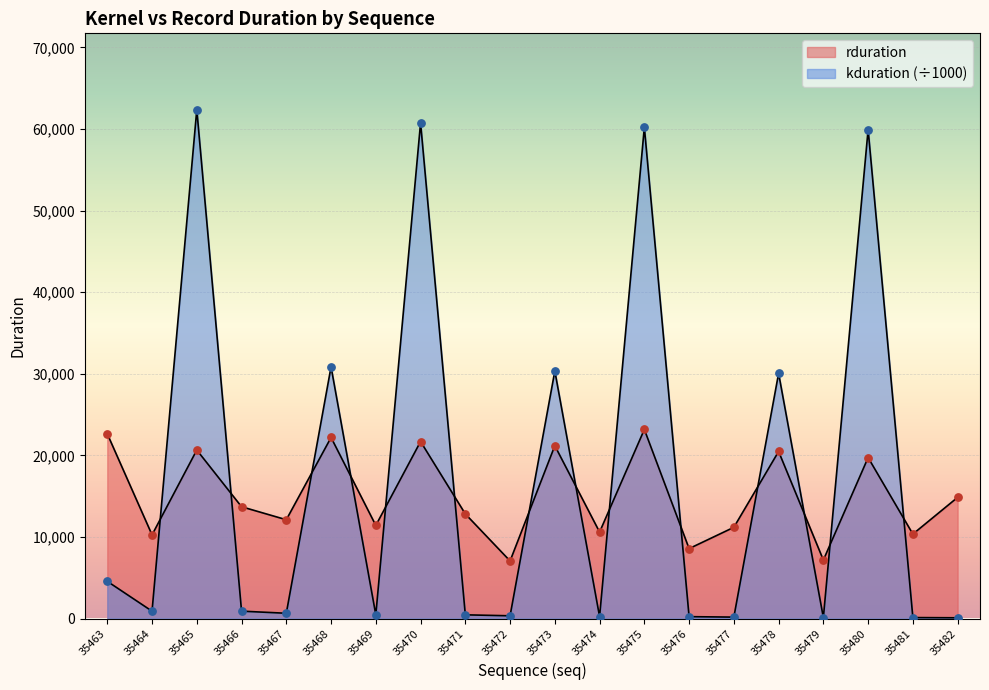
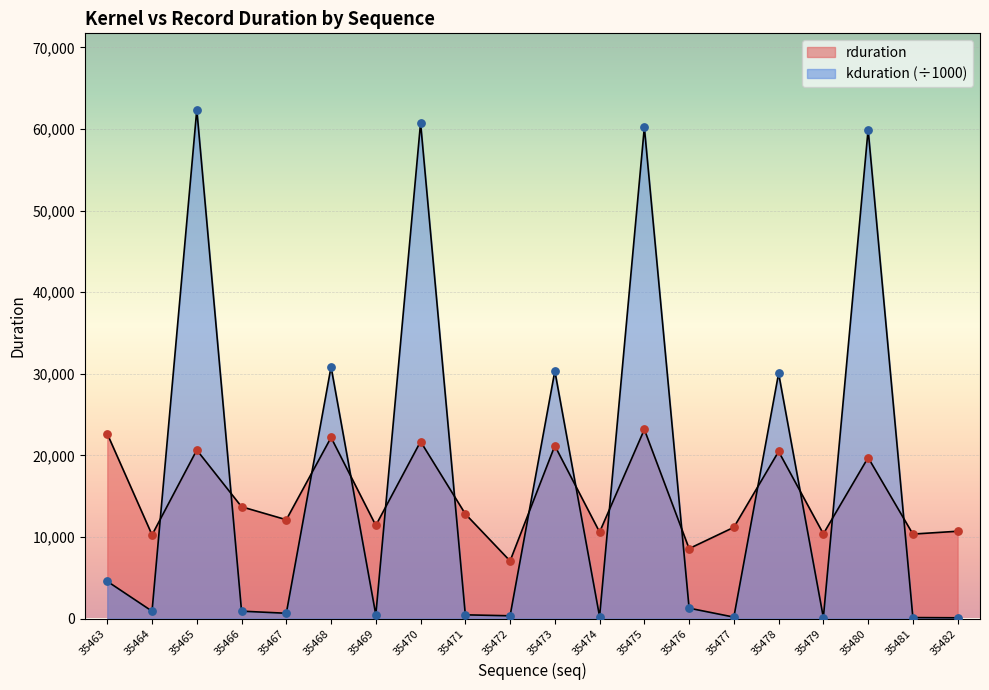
kduration (÷1000), 35476: 0 -> 1,000
rduration, 35479: 7,000 -> 10,000
rduration, 35482: 15,000 -> 11,000
